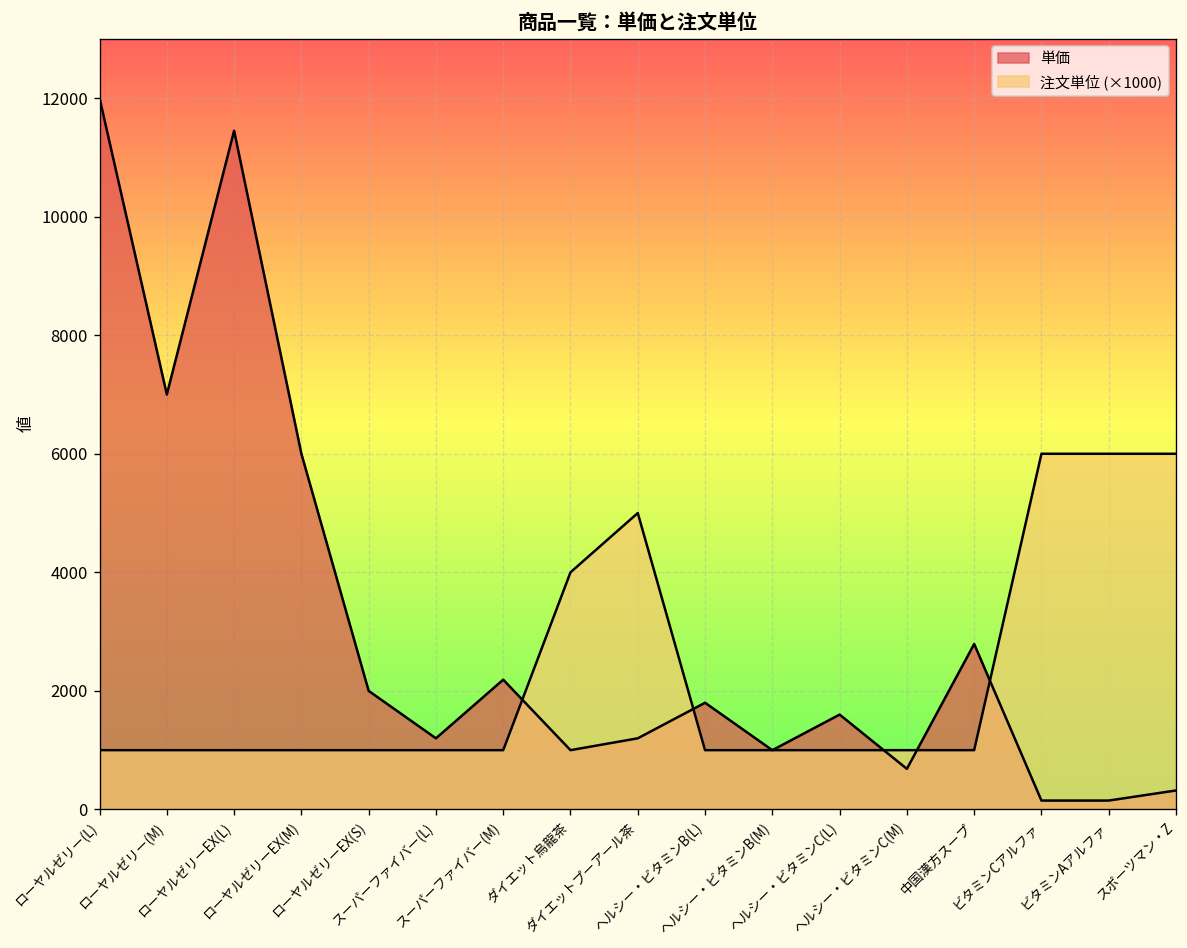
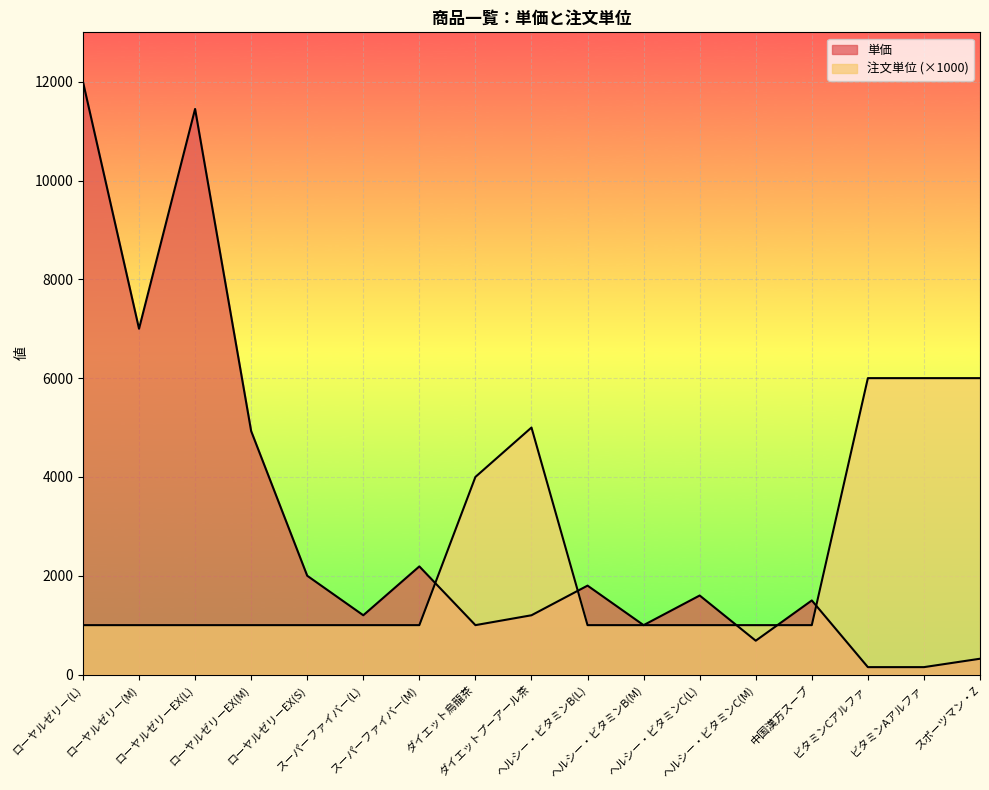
単価, ローヤルゼリーEX(M): 6000 -> 4900
単価, 中国漢方スープ: 2800 -> 1500
